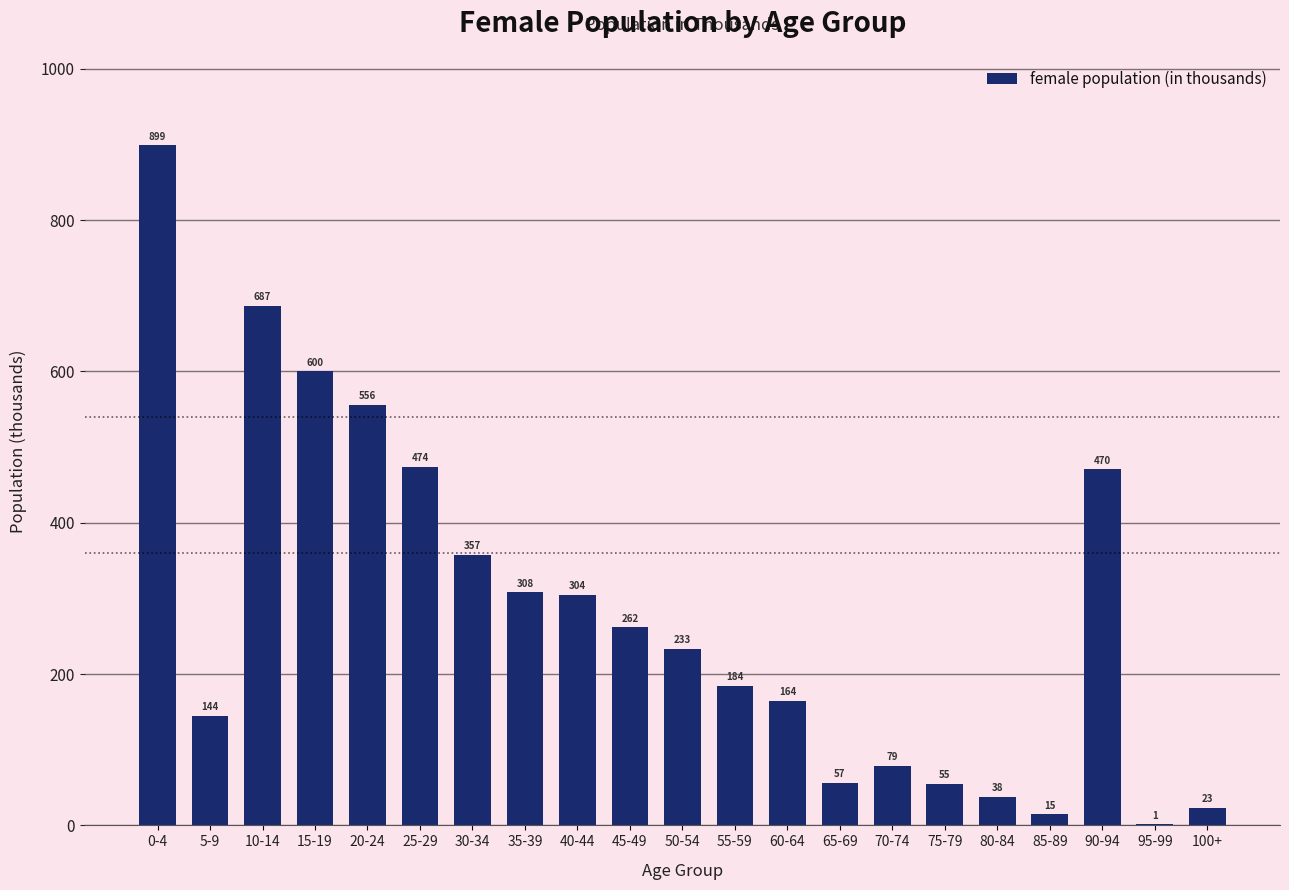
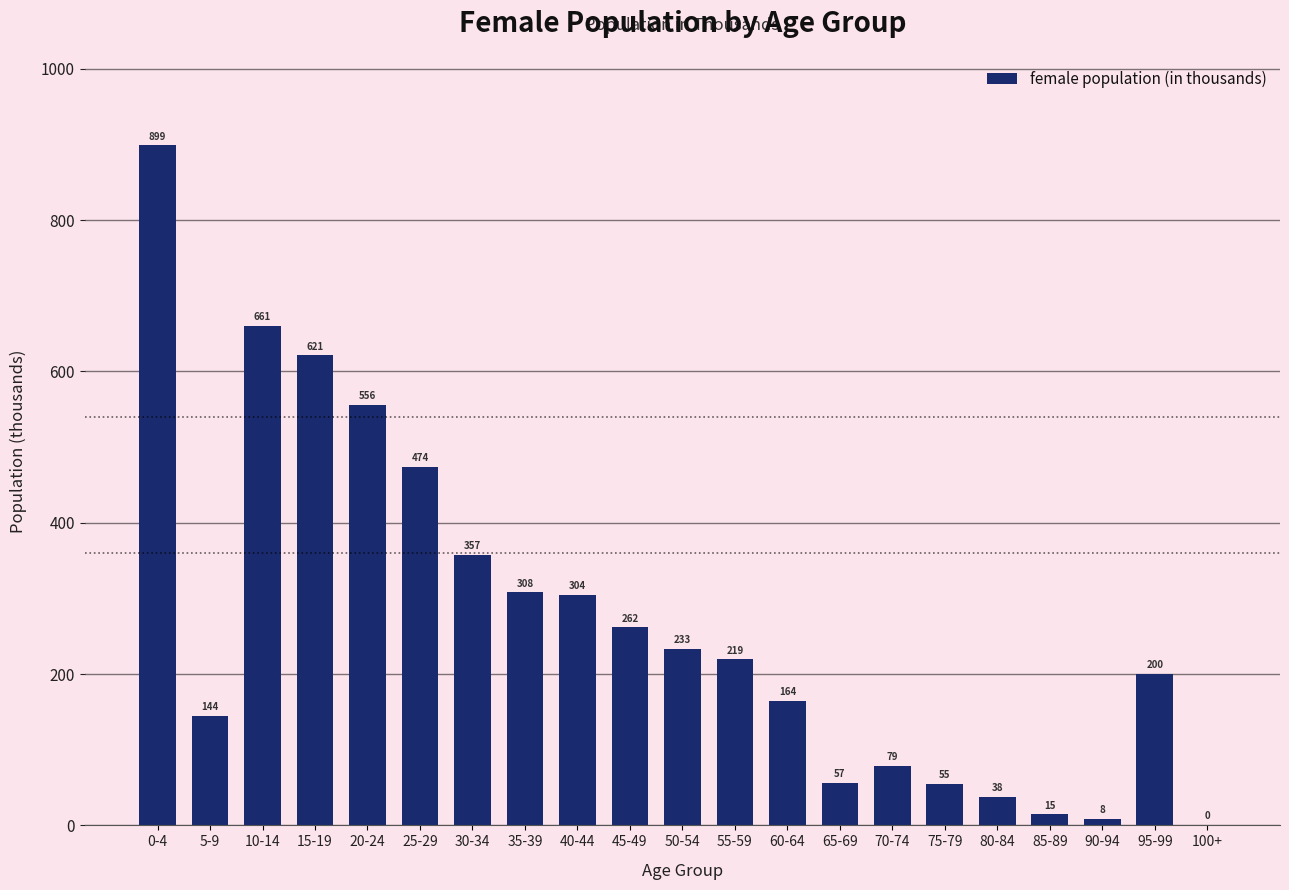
10-14: 687 -> 661
15-19: 600 -> 621
55-59: 184 -> 219
90-94: 470 -> 8
95-99: 1 -> 200
100+: 23 -> 0
